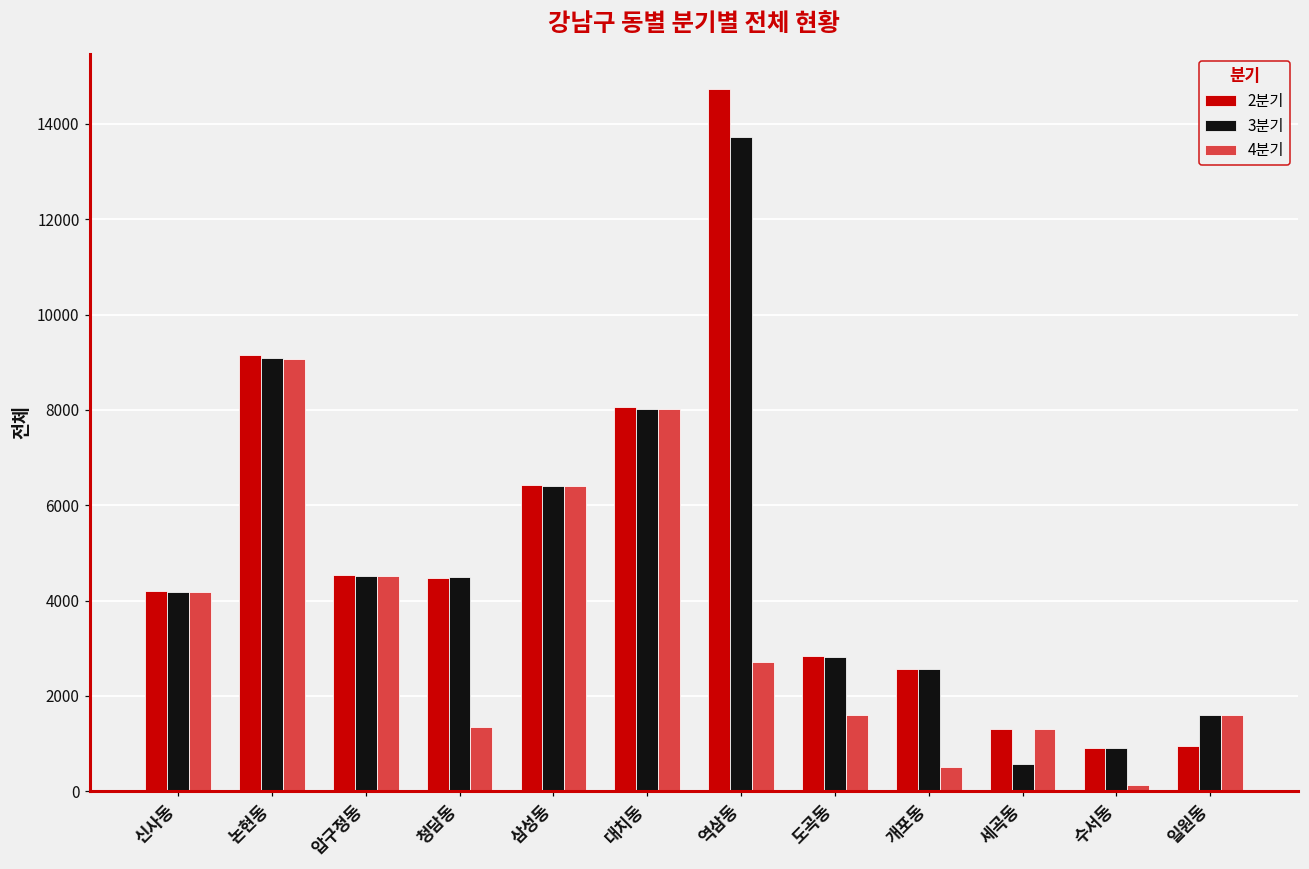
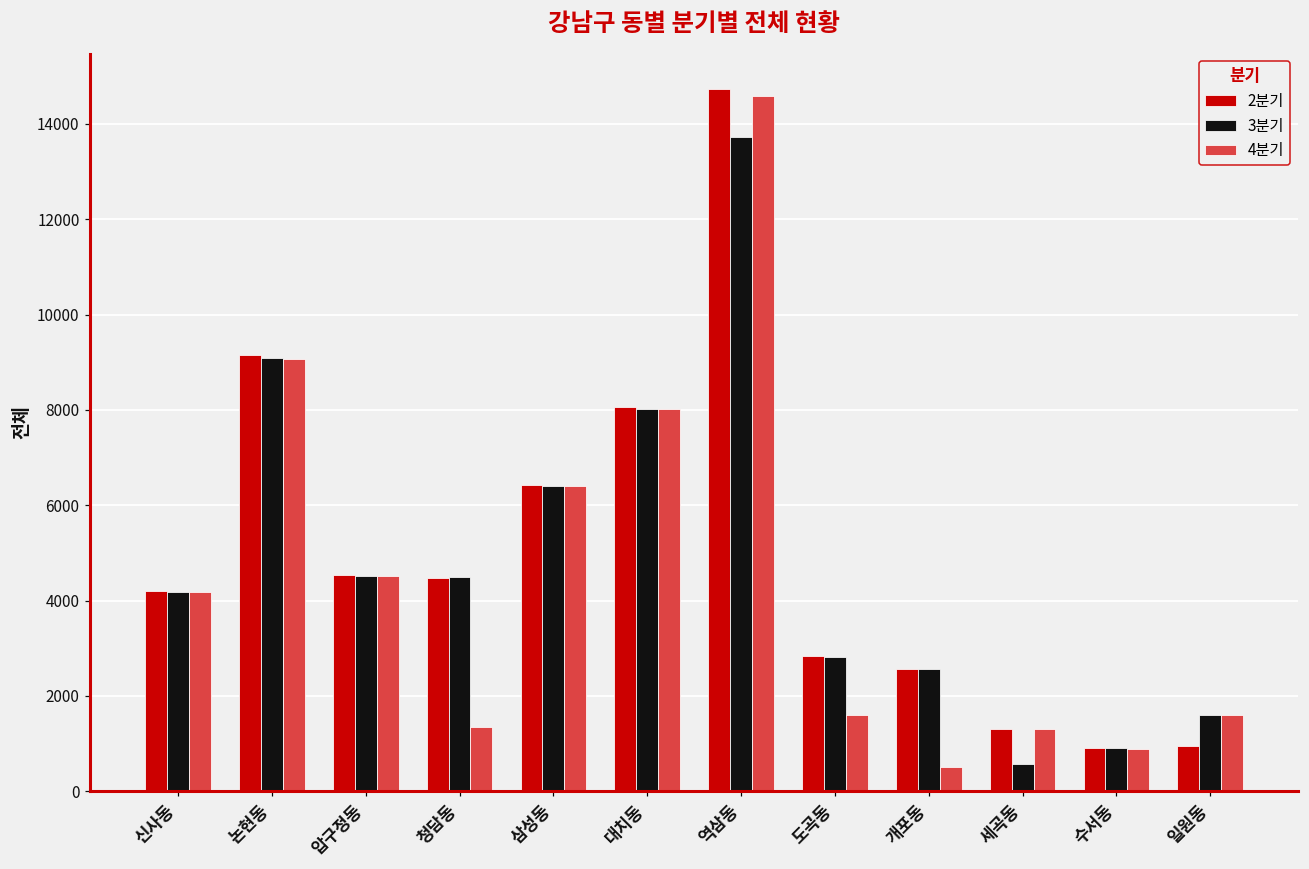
4분기, 역삼동: 2700 -> 14600
4분기, 수서동: 100 -> 900
